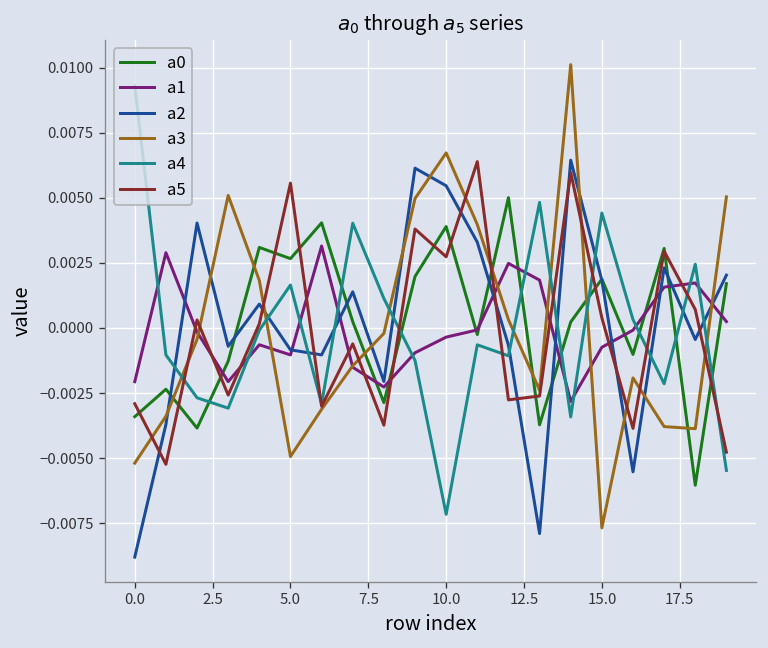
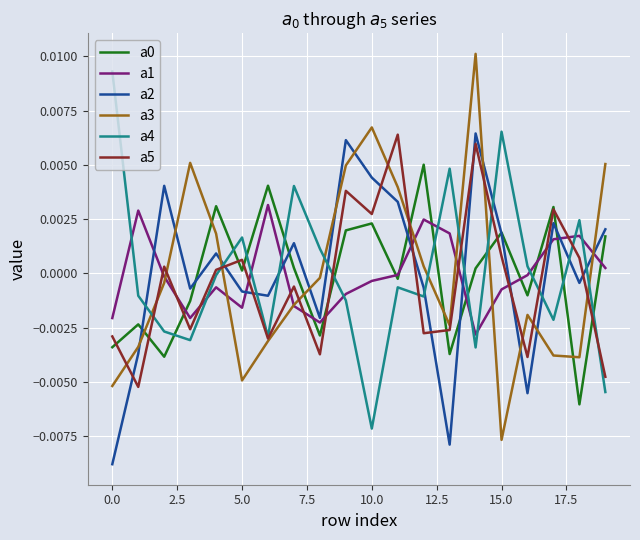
a0, 5.0: 0.0027 -> 0.0001
a1, 5.0: -0.0010 -> -0.0016
a5, 5.0: 0.0056 -> 0.0006
a0, 10.0: 0.0039 -> 0.0023
a2, 10.0: 0.0055 -> 0.0044
a4, 15.0: 0.0044 -> 0.0065
a5, 15.0: 0.0004 -> 0.0008
